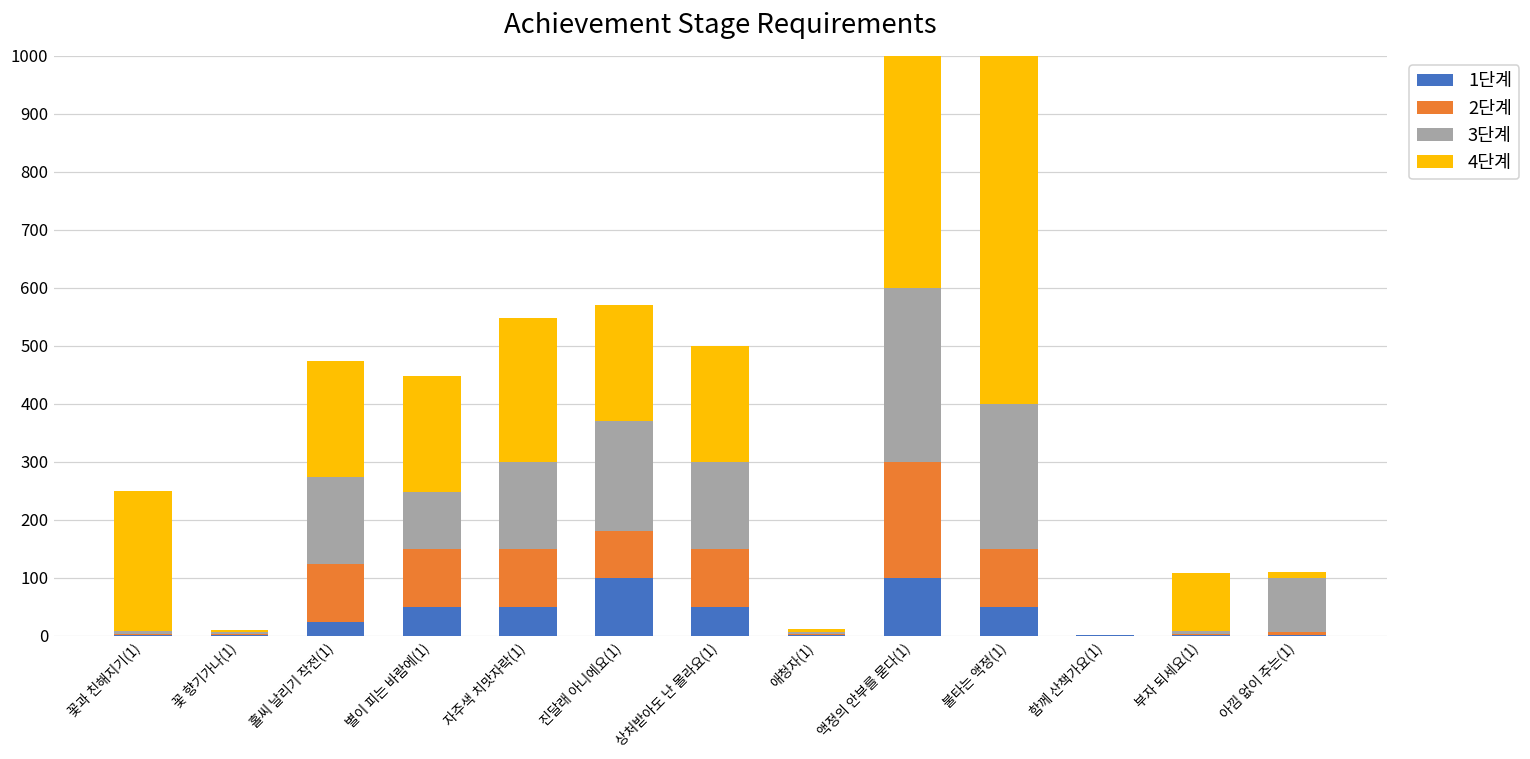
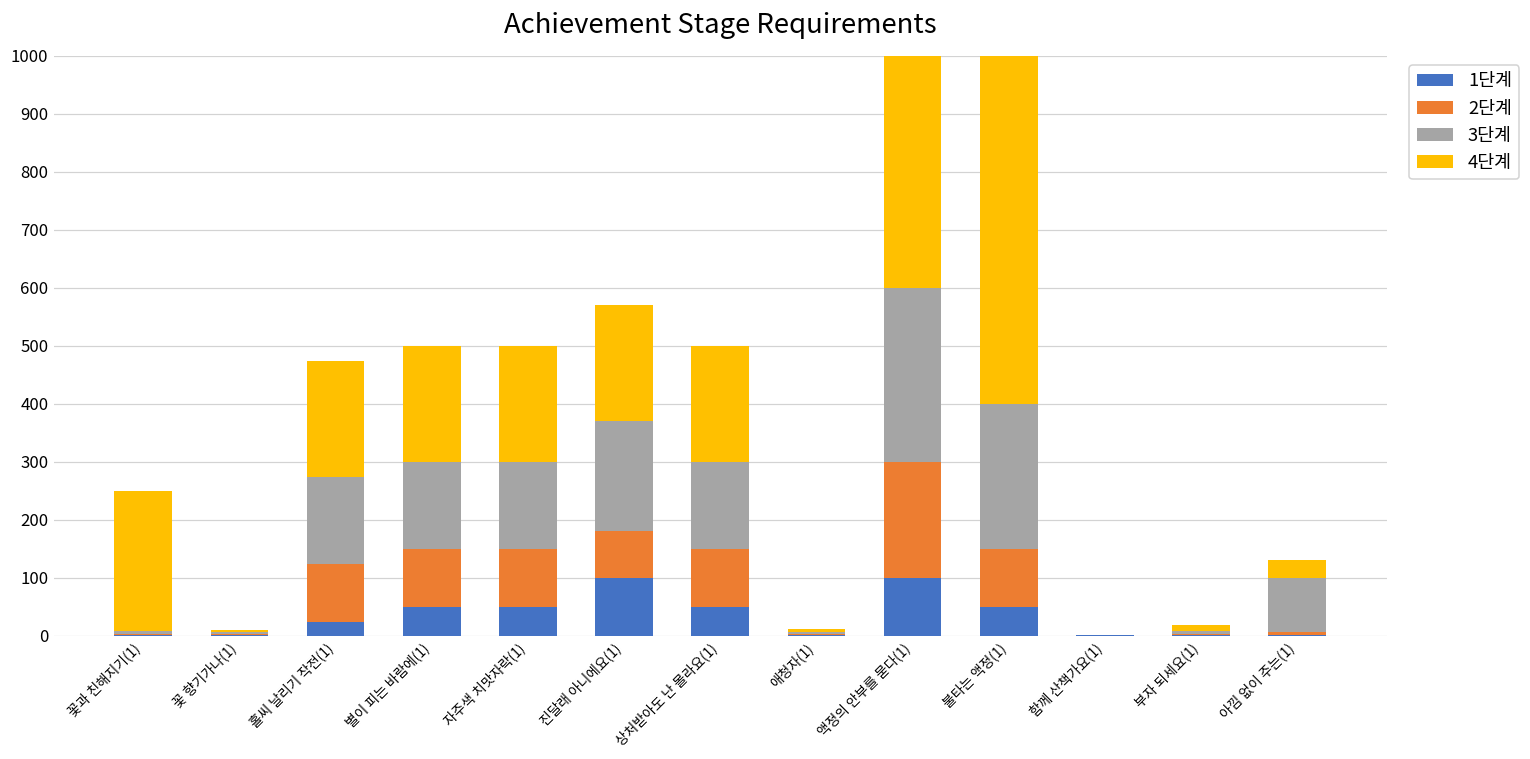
3단계, 별이 피는 바람에(1): 100 -> 150
4단계, 자주색 치맛자락(1): 250 -> 200
4단계, 부자 되세요(1): 100 -> 10
4단계, 아낌 없이 주는(1): 10 -> 30
